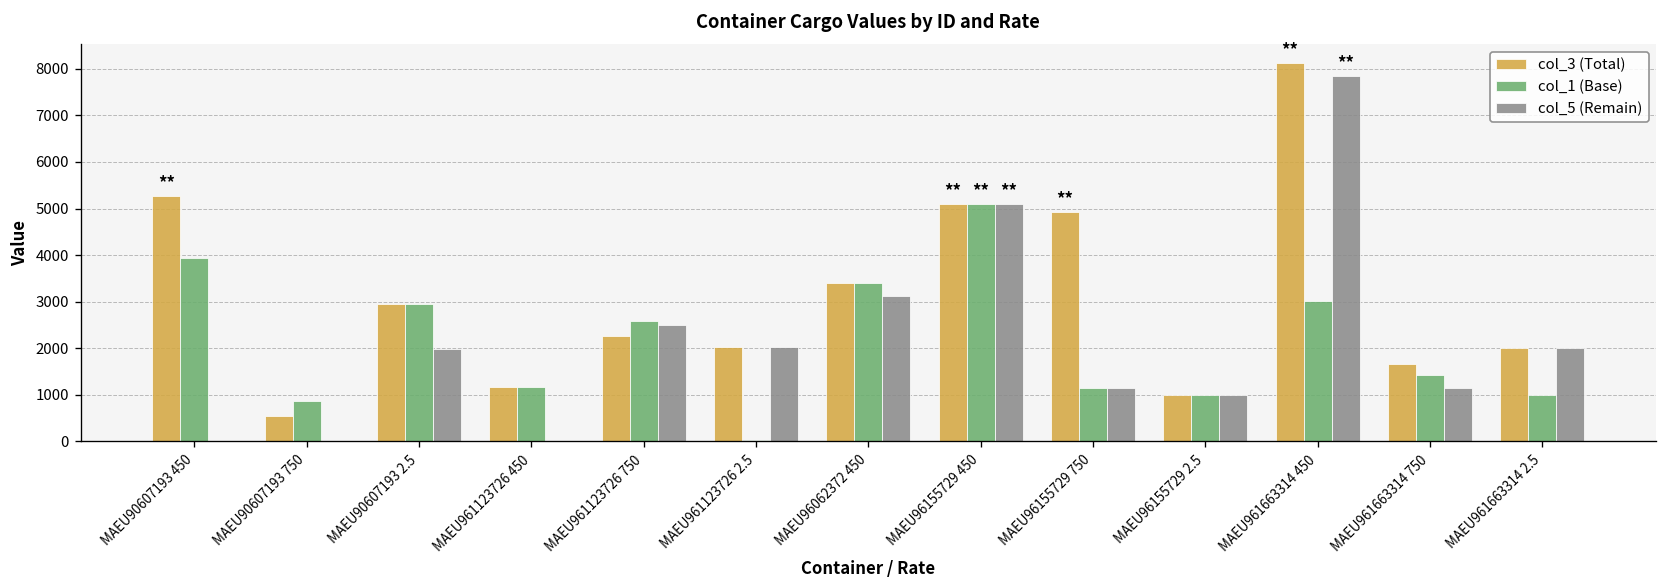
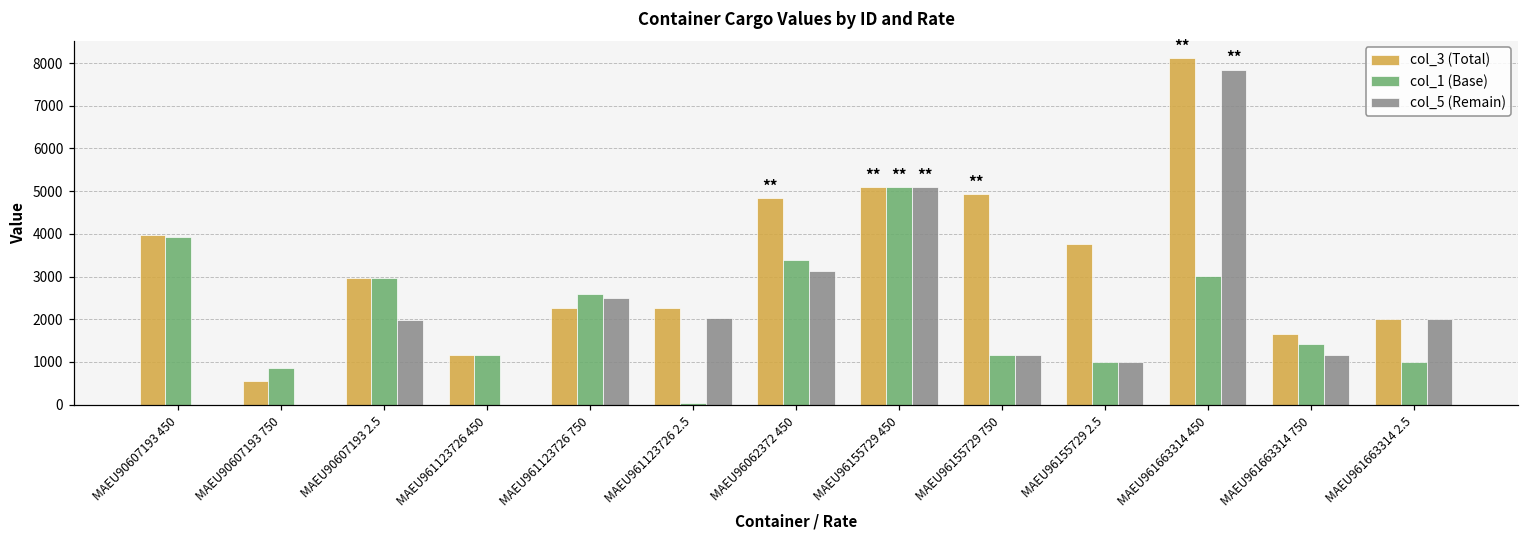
col_3 (Total), MAEU90607193 450: 5300 -> 4000
col_3 (Total), MAEU961123726 2.5: 2000 -> 2300
col_3 (Total), MAEU96062372 450: 3400 -> 4800
col_3 (Total), MAEU96155729 2.5: 1000 -> 3800
